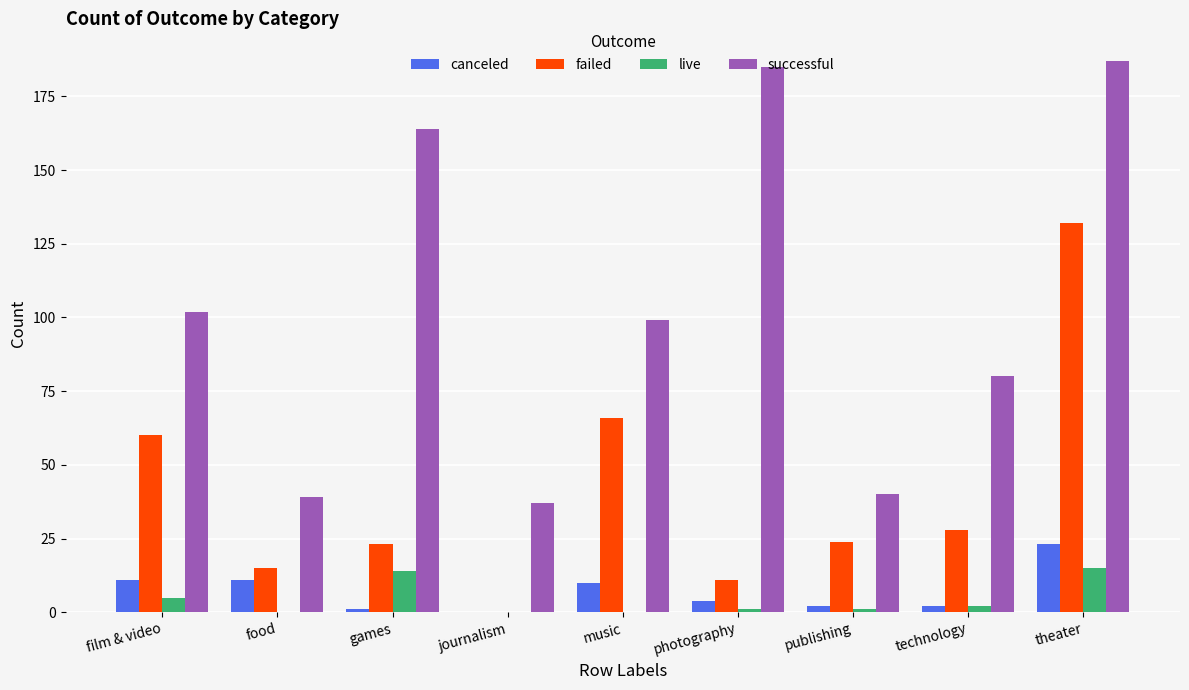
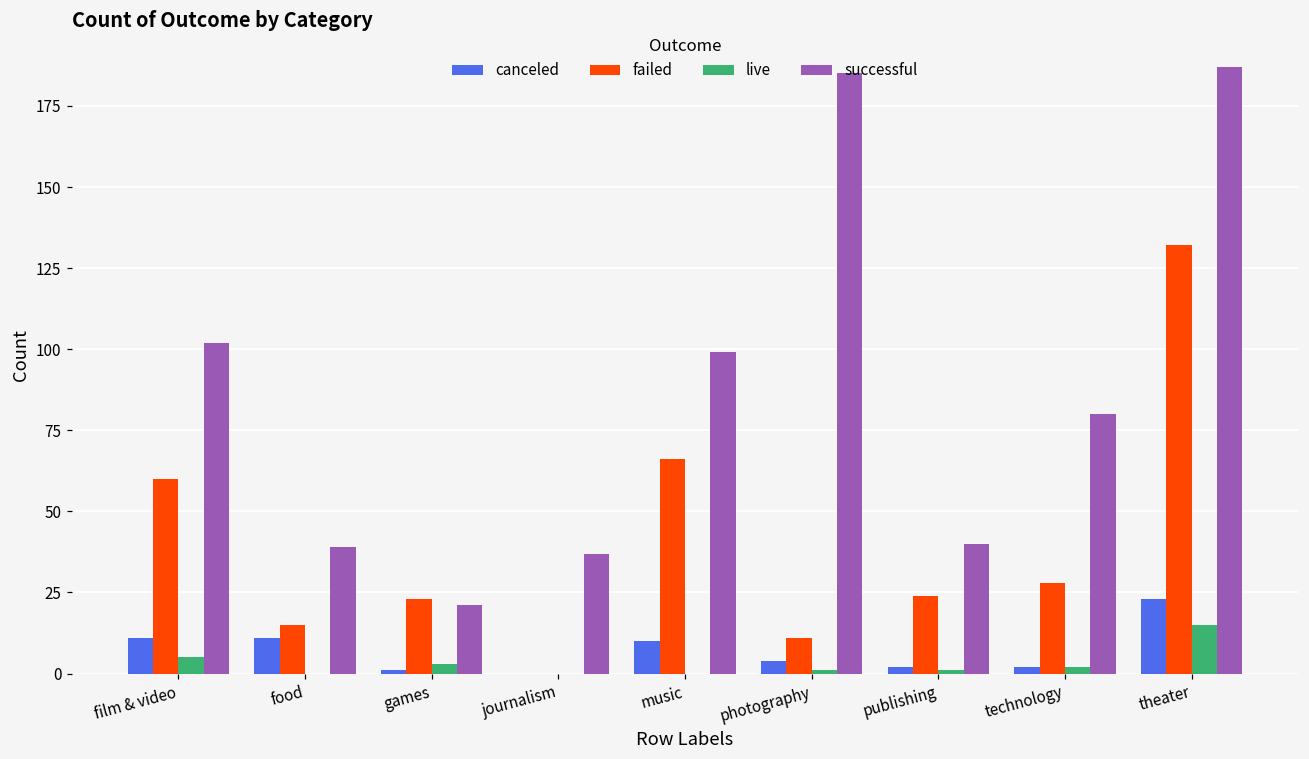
live, games: 14 -> 3
successful, games: 164 -> 21
